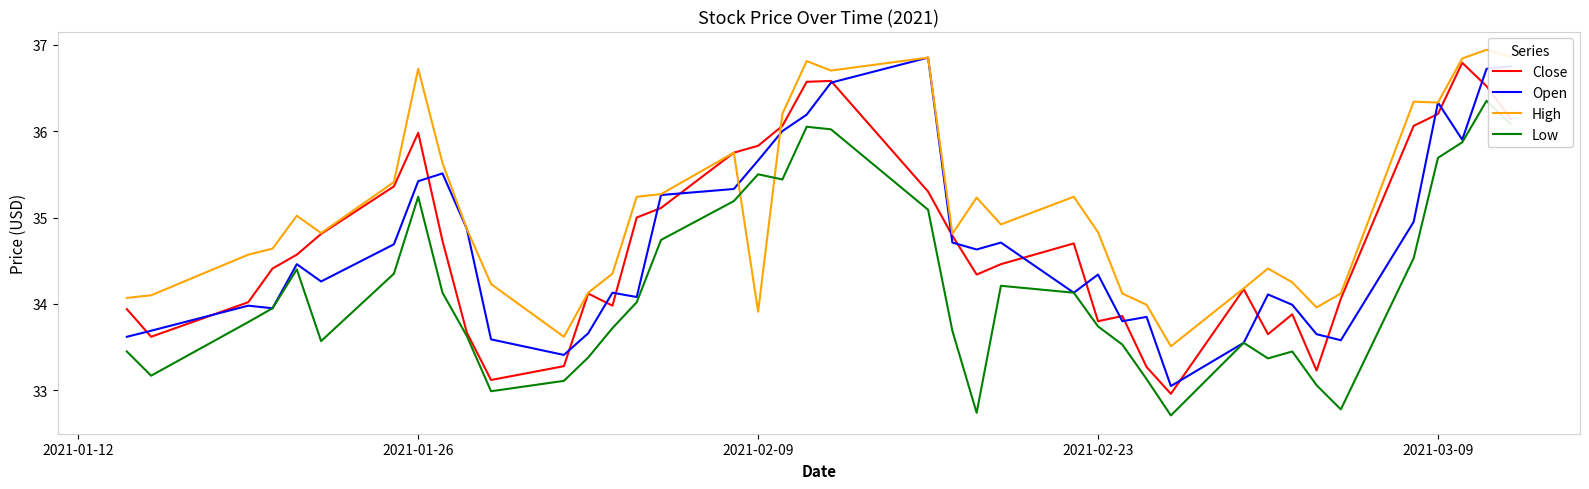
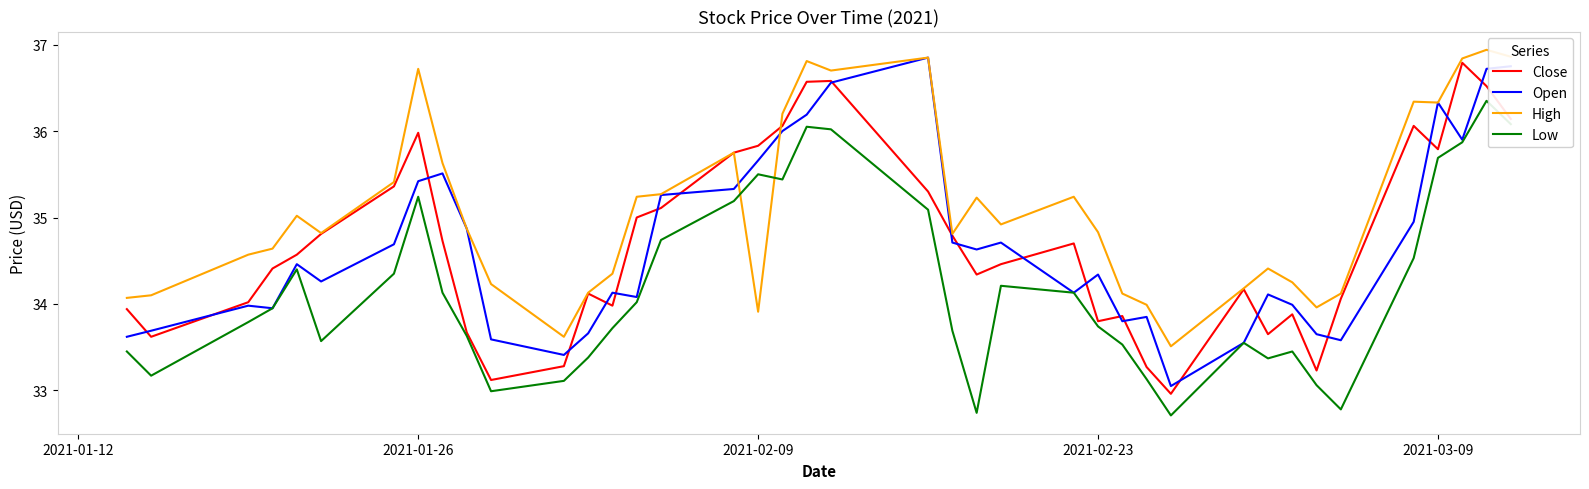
Close, 2021-03-09: 36.2 -> 35.8
